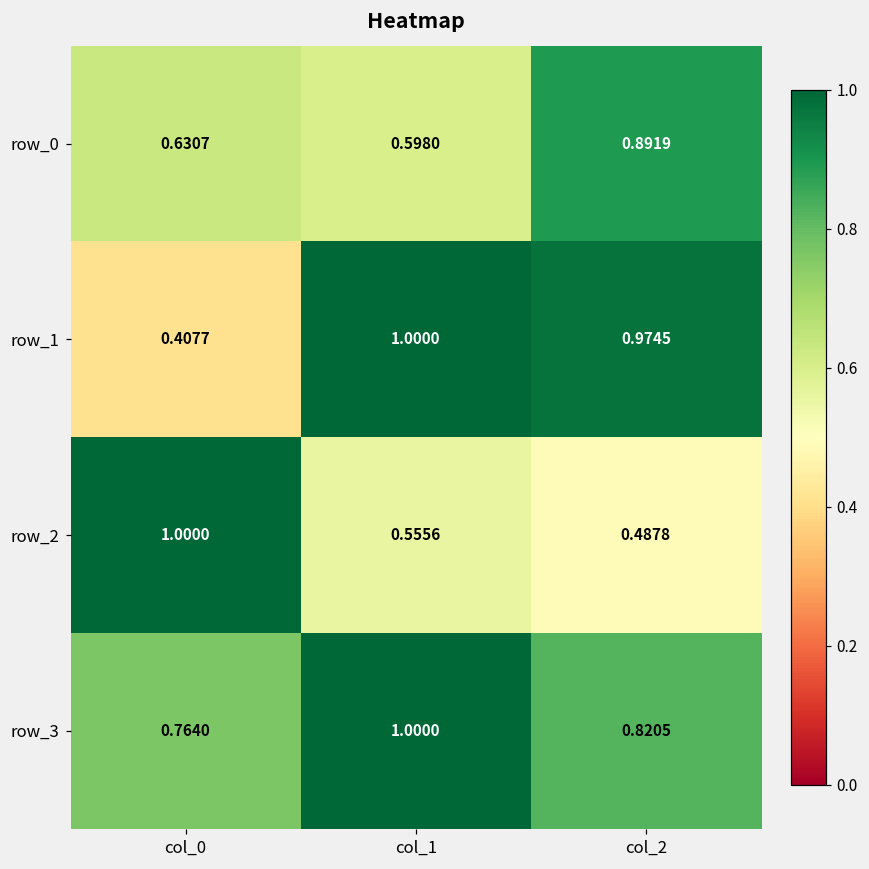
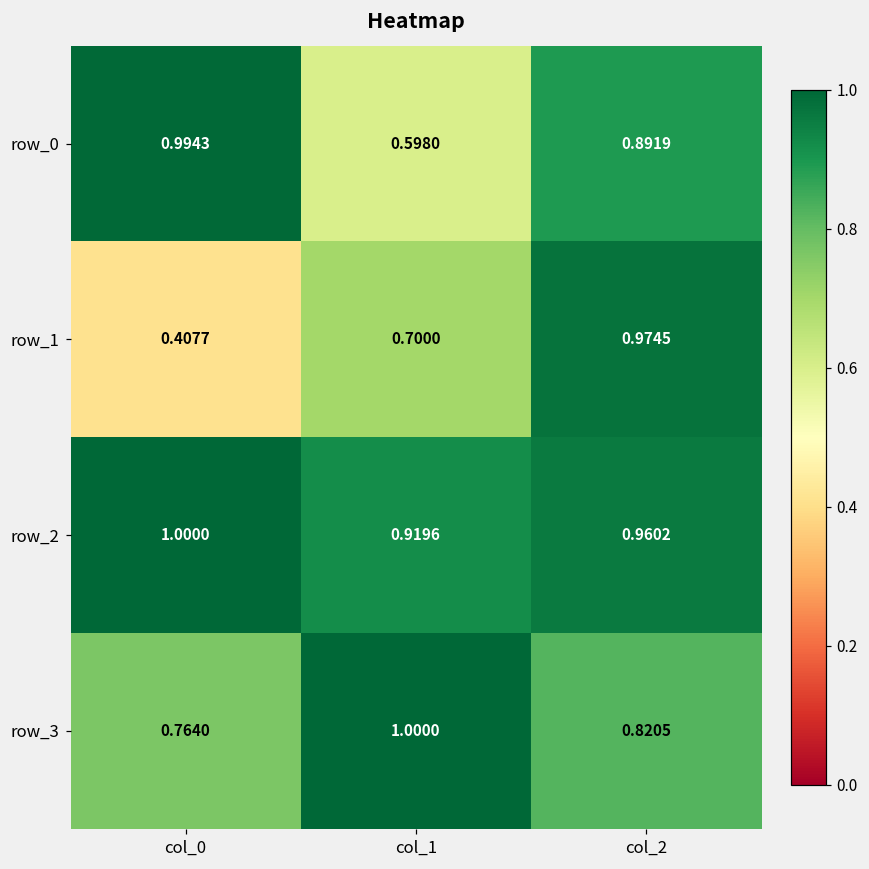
row_0, col_0: 0.6307 -> 0.9943
row_1, col_1: 1.0000 -> 0.7000
row_2, col_1: 0.5556 -> 0.9196
row_2, col_2: 0.4878 -> 0.9602
